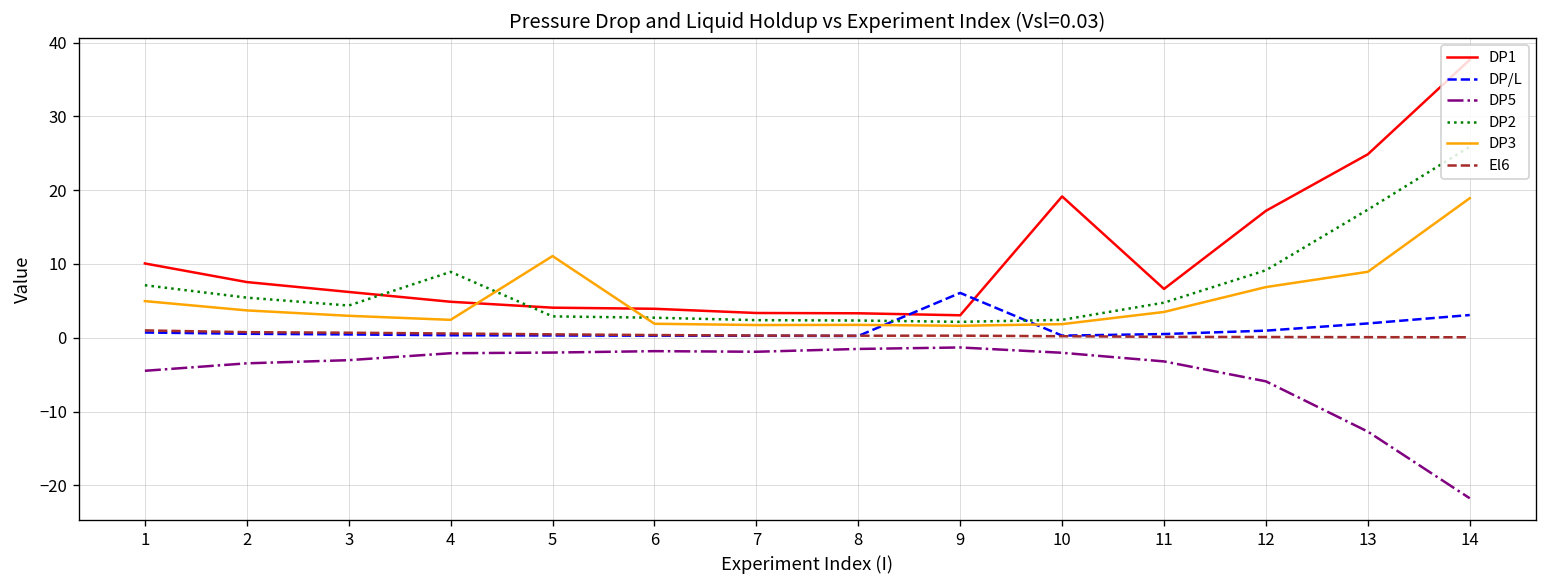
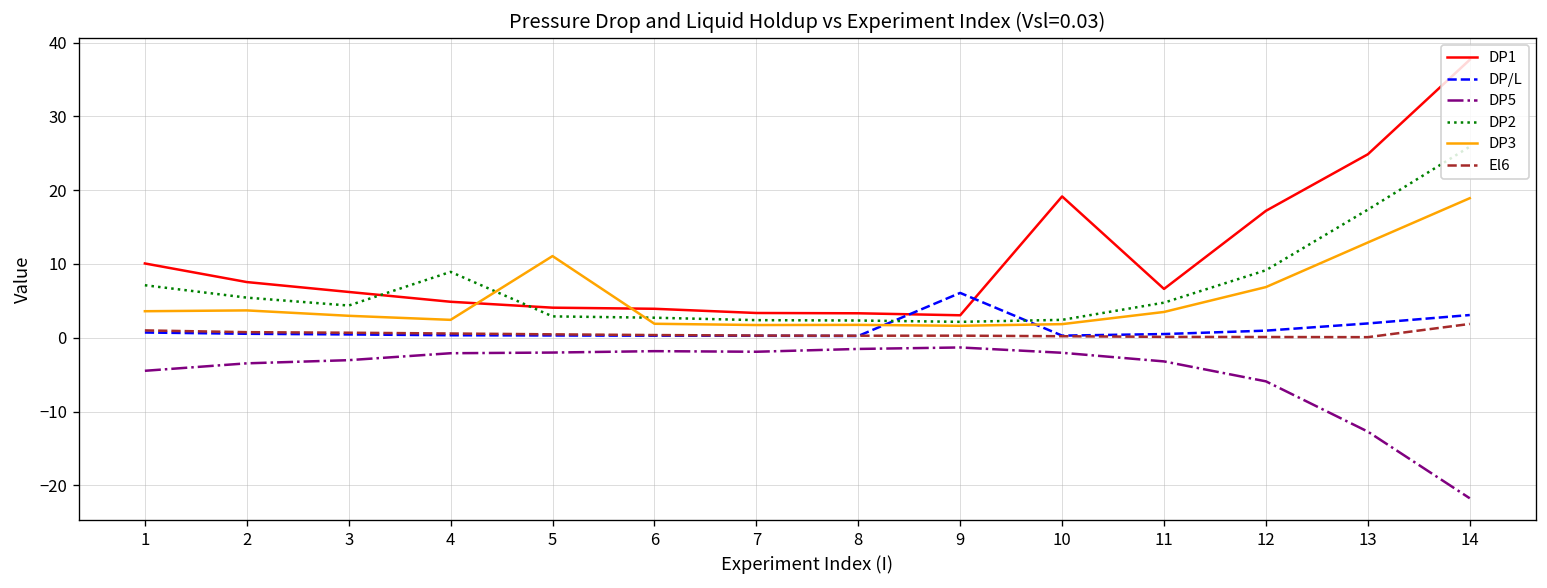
DP3, 1: 5 -> 4
DP3, 13: 9 -> 13
El6, 14: 0 -> 2
